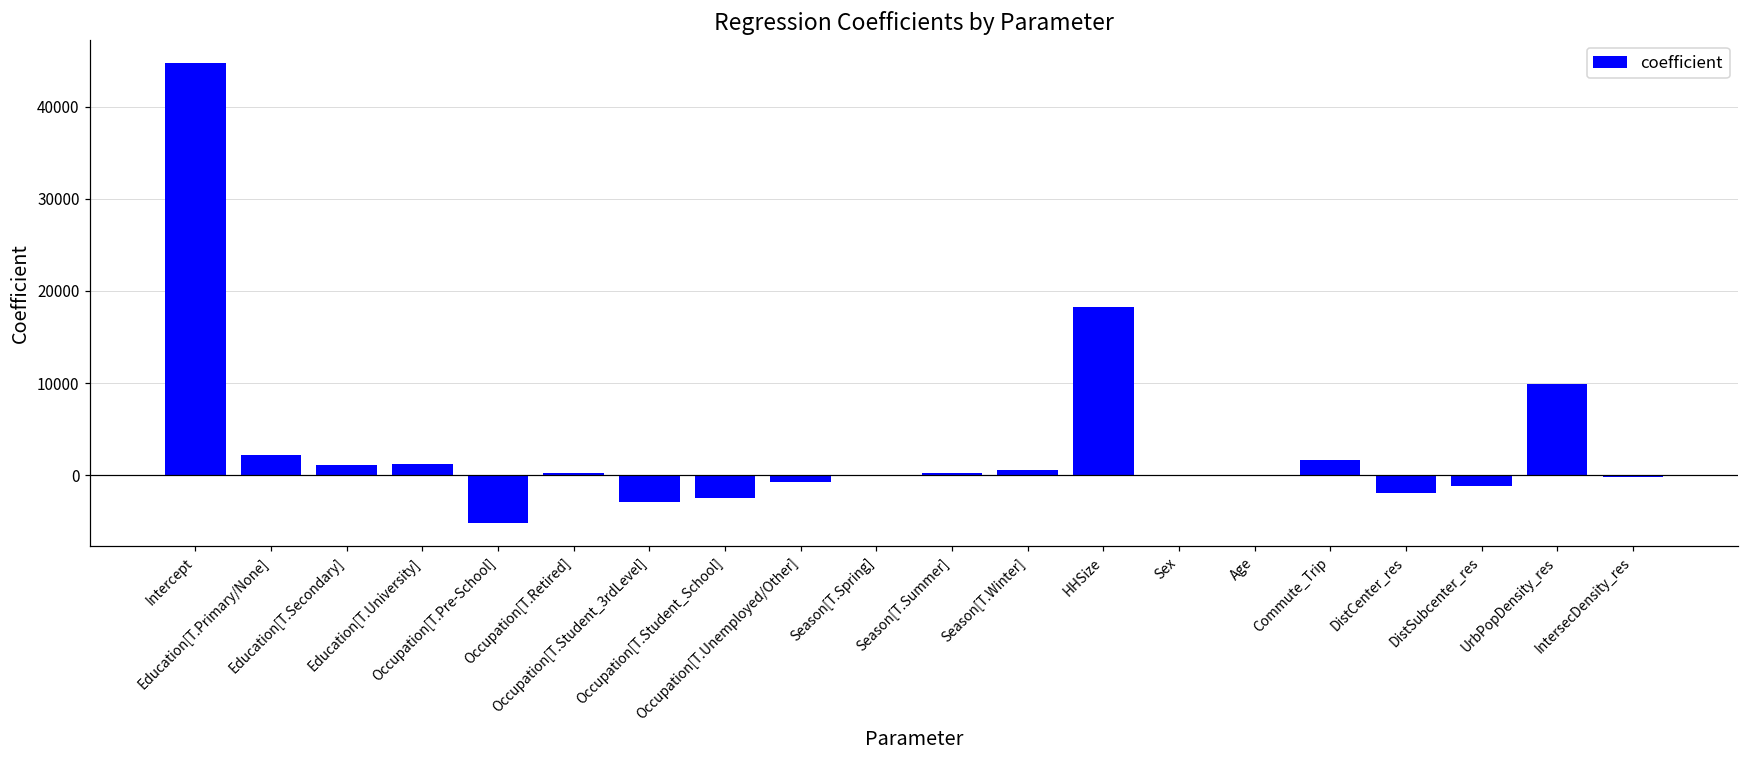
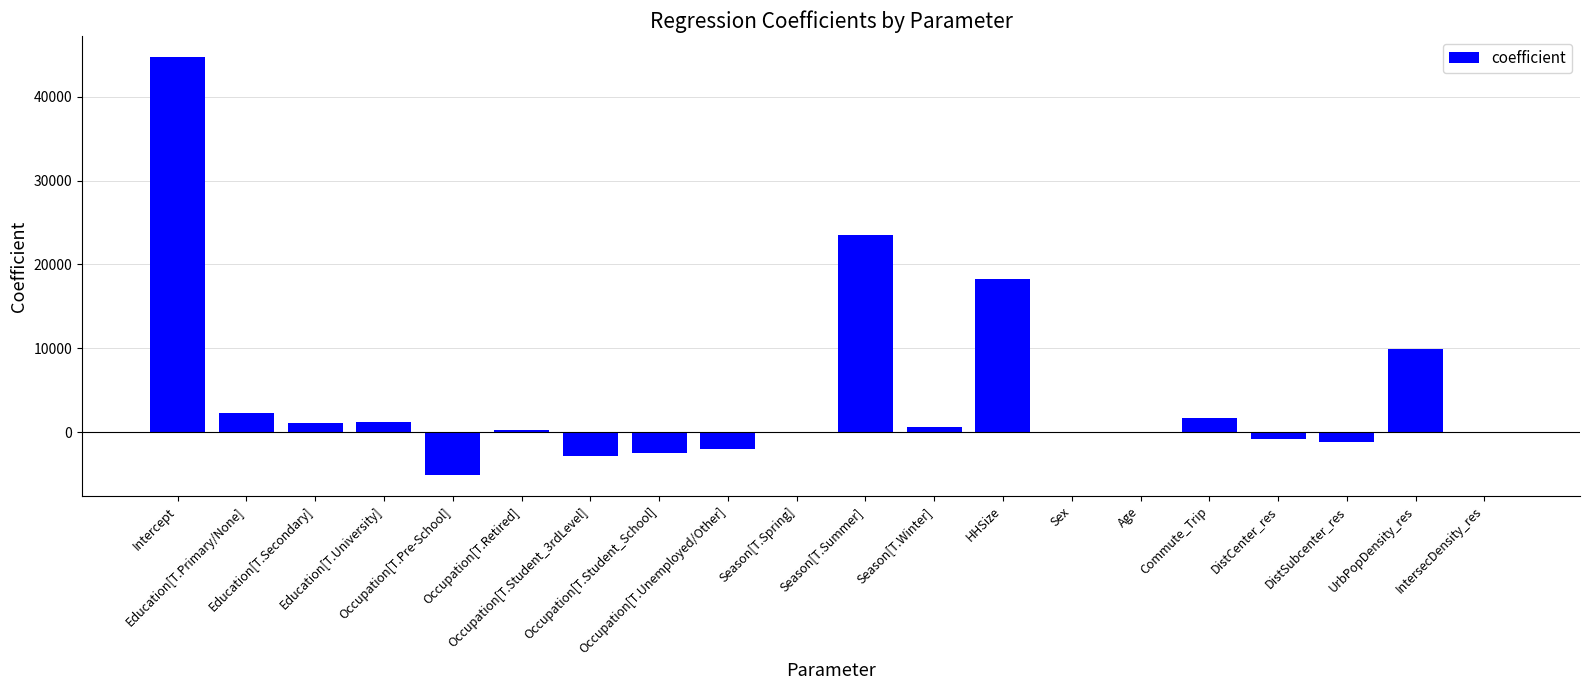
Occupation[T.Unemployed/Other]: -1000 -> -2000
Season[T.Summer]: 0 -> 24000
DistCenter_res: -2000 -> -1000
